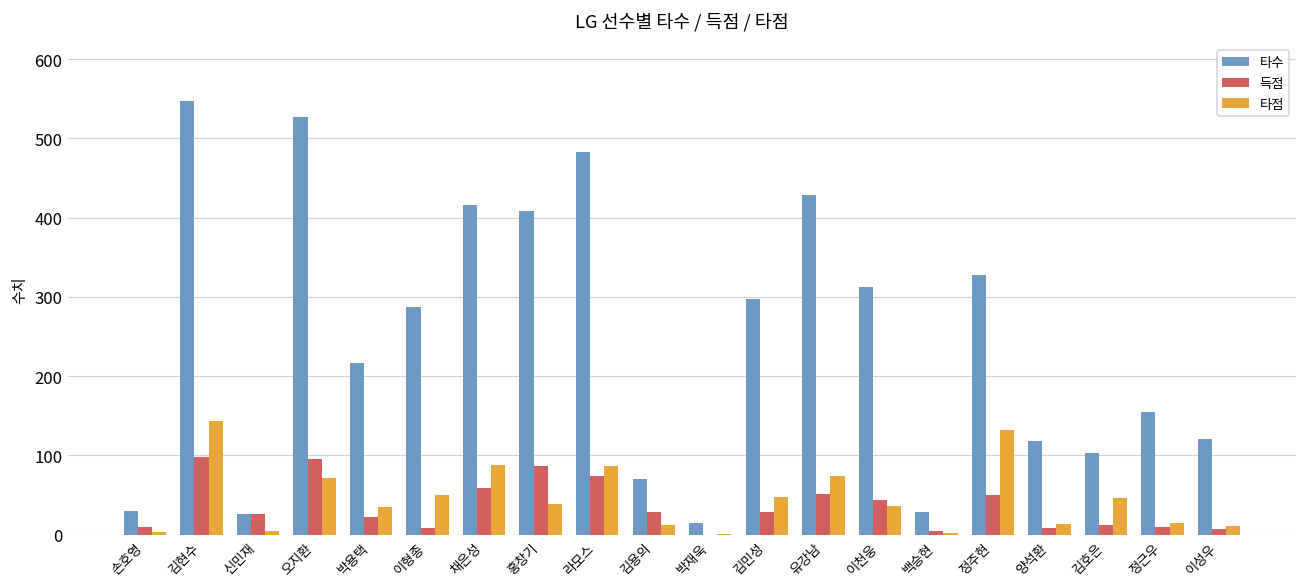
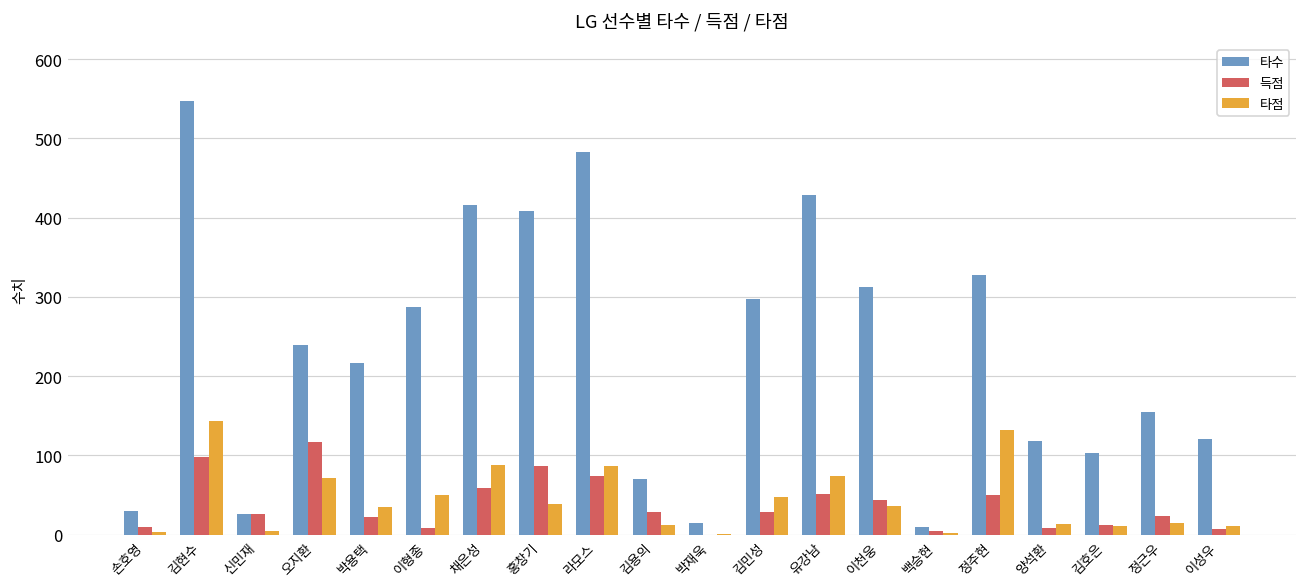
타수, 오지환: 530 -> 240
득점, 오지환: 100 -> 120
타수, 백승현: 30 -> 10
타점, 김호은: 50 -> 10
득점, 정근우: 10 -> 20
